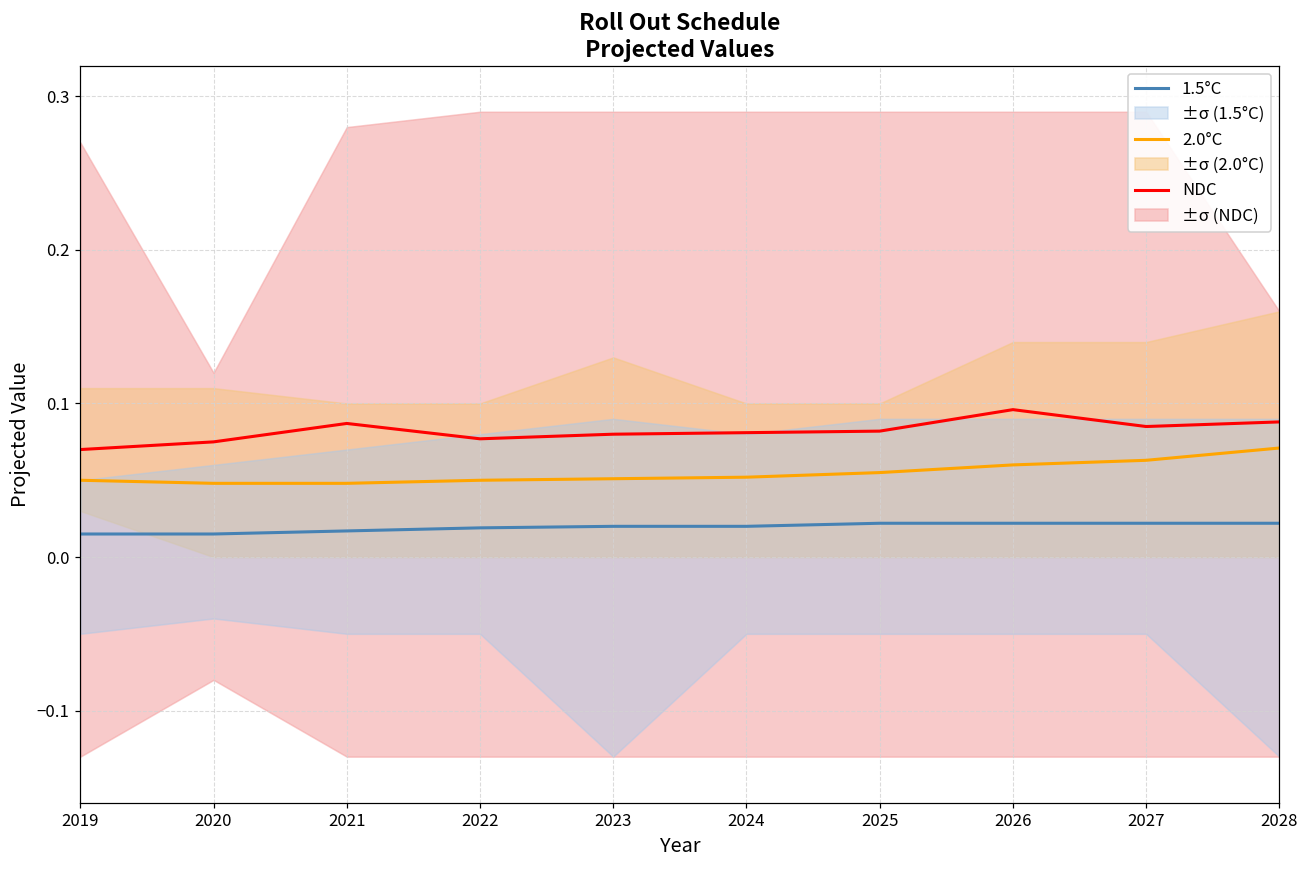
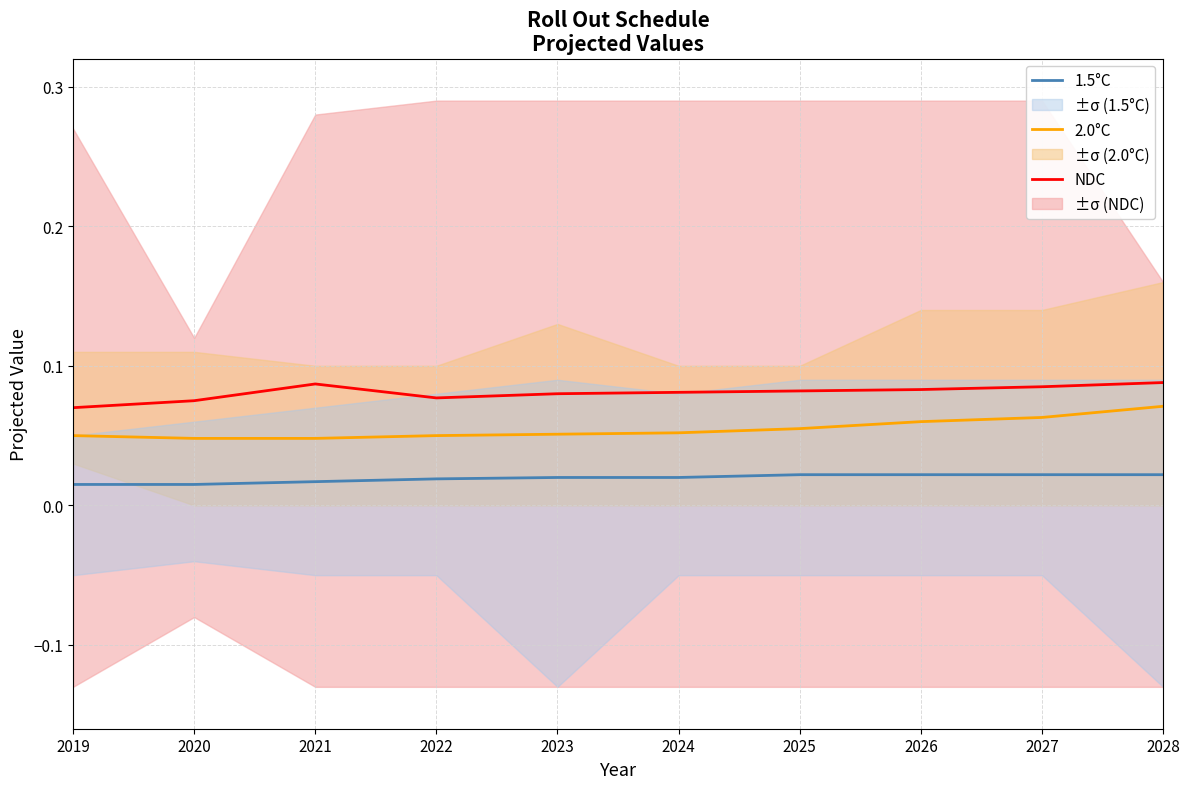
NDC, 2026: 0.096 -> 0.083
